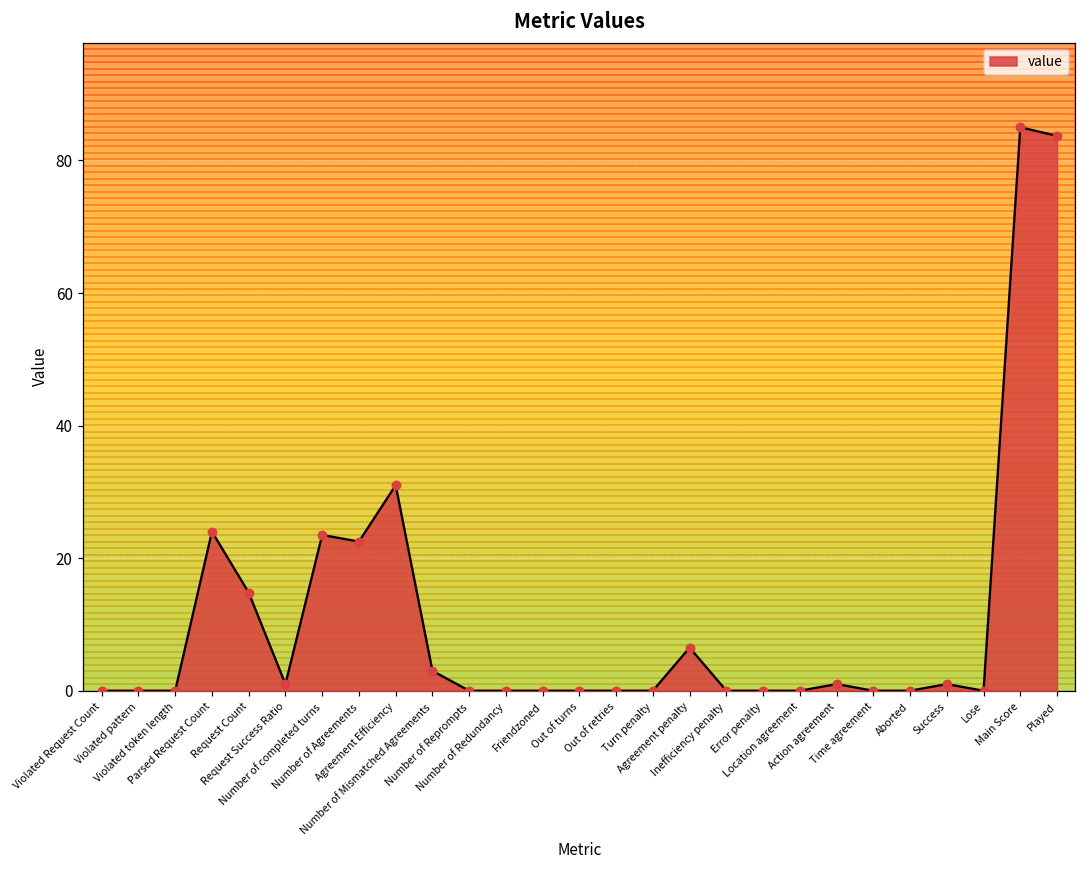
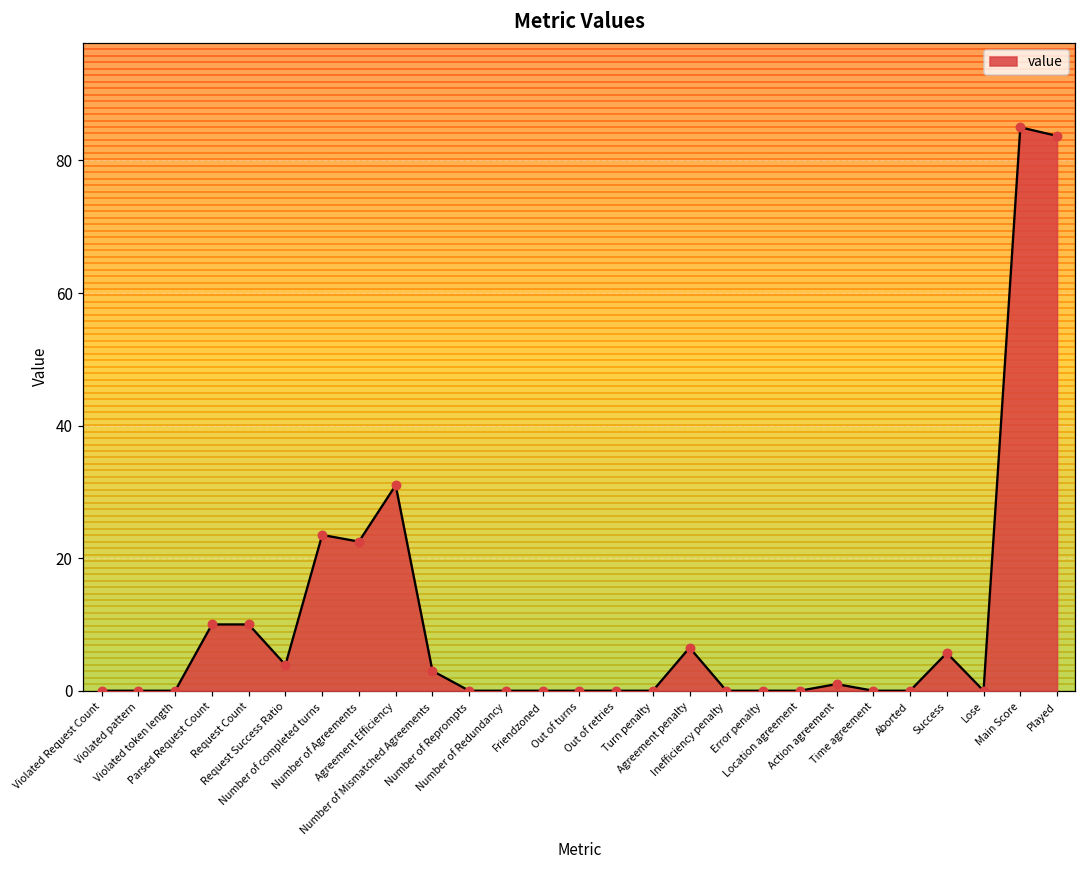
Parsed Request Count: 24 -> 10
Request Count: 15 -> 10
Request Success Ratio: 1 -> 4
Success: 1 -> 6
